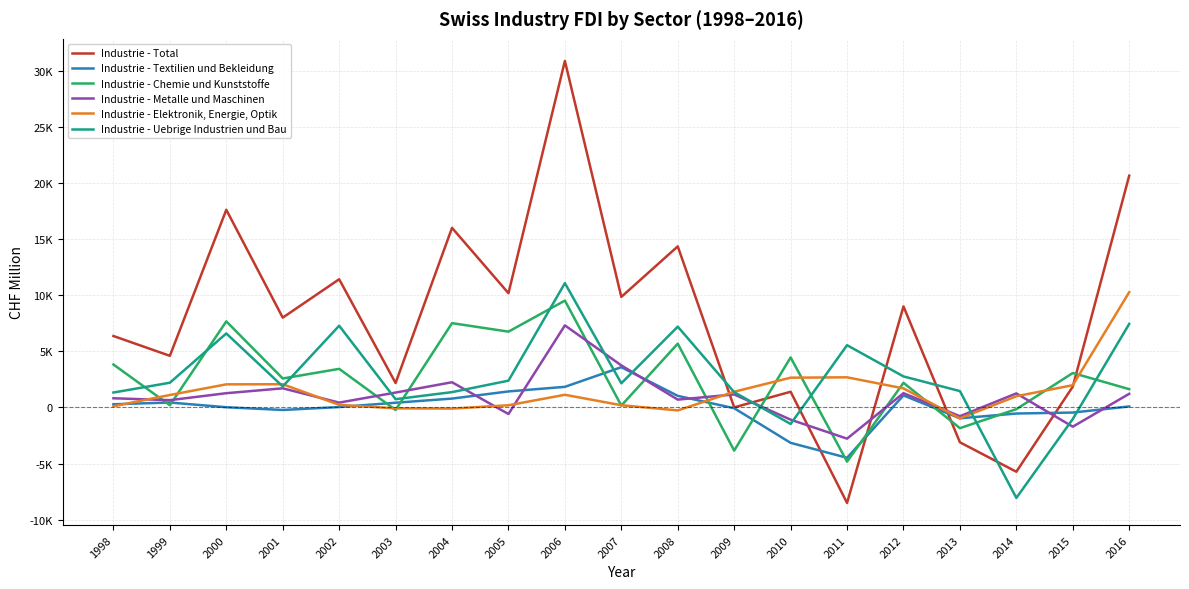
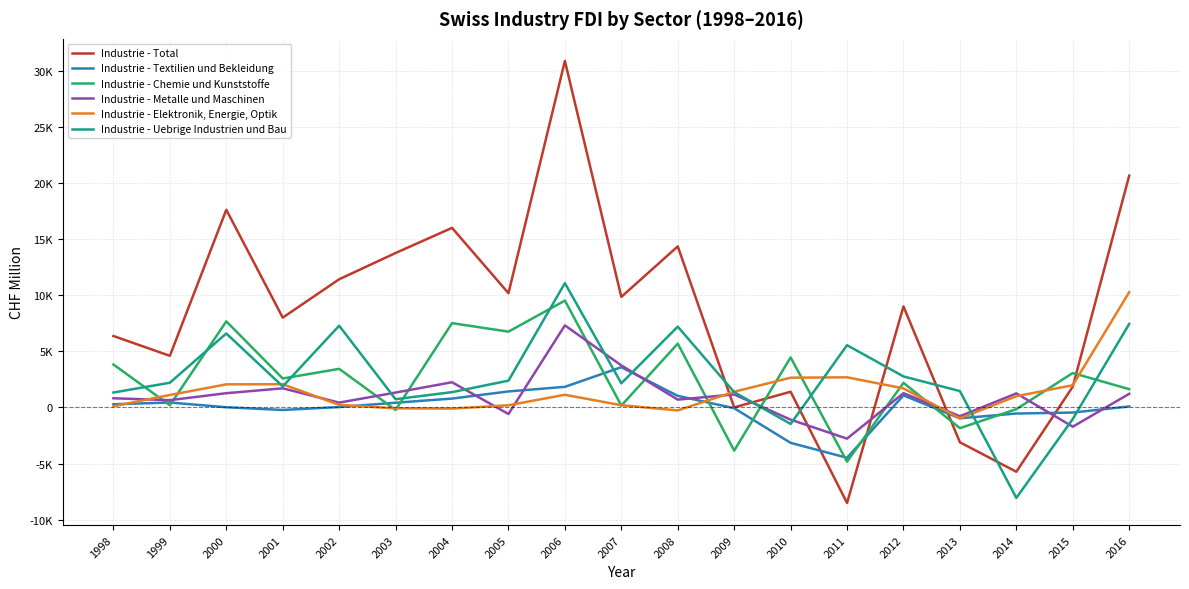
Industrie - Total, 2003: 2200 -> 13800
